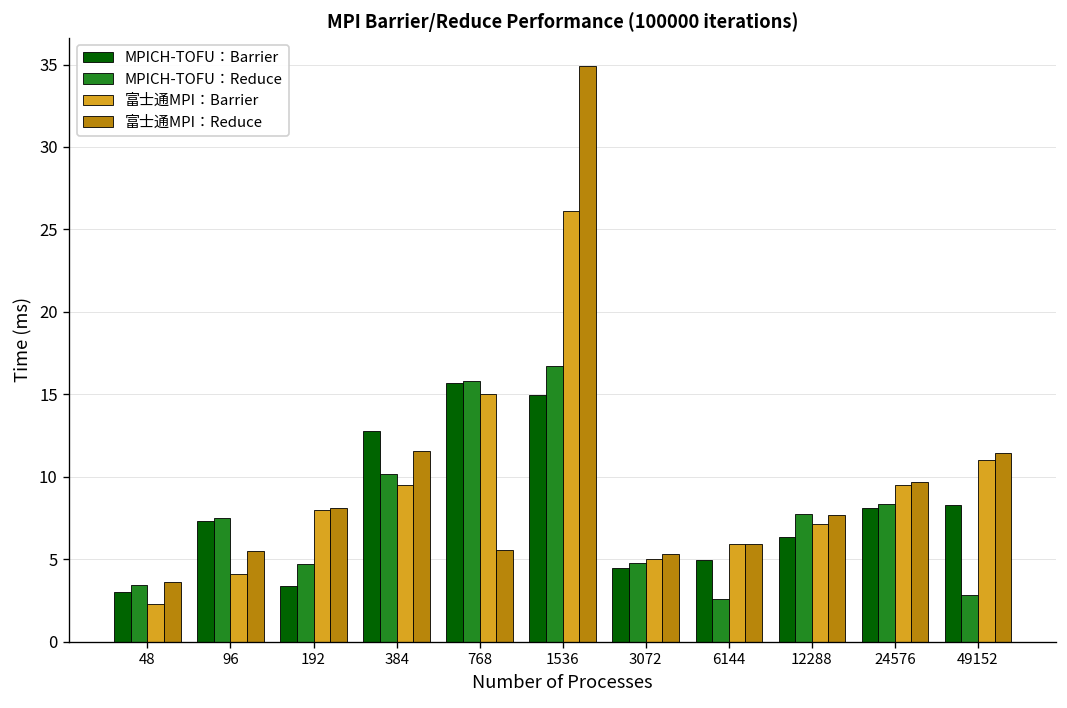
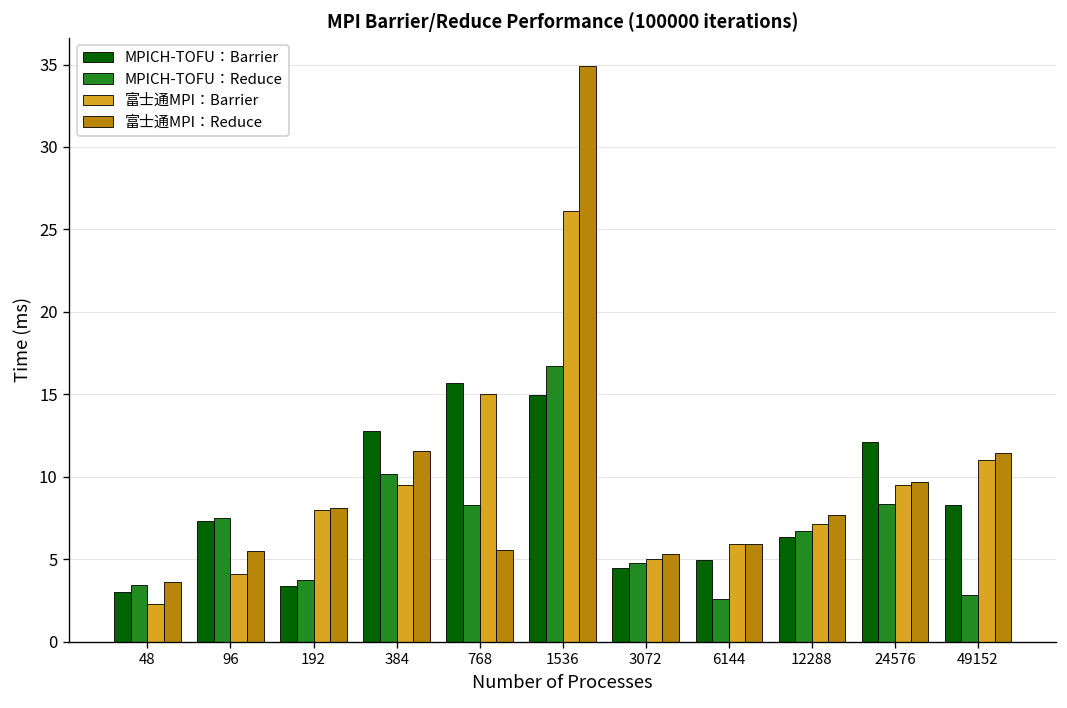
MPICH-TOFU：Reduce, 192: 4.7 -> 3.7
MPICH-TOFU：Reduce, 768: 15.8 -> 8.3
MPICH-TOFU：Reduce, 12288: 7.8 -> 6.7
MPICH-TOFU：Barrier, 24576: 8.1 -> 12.1
